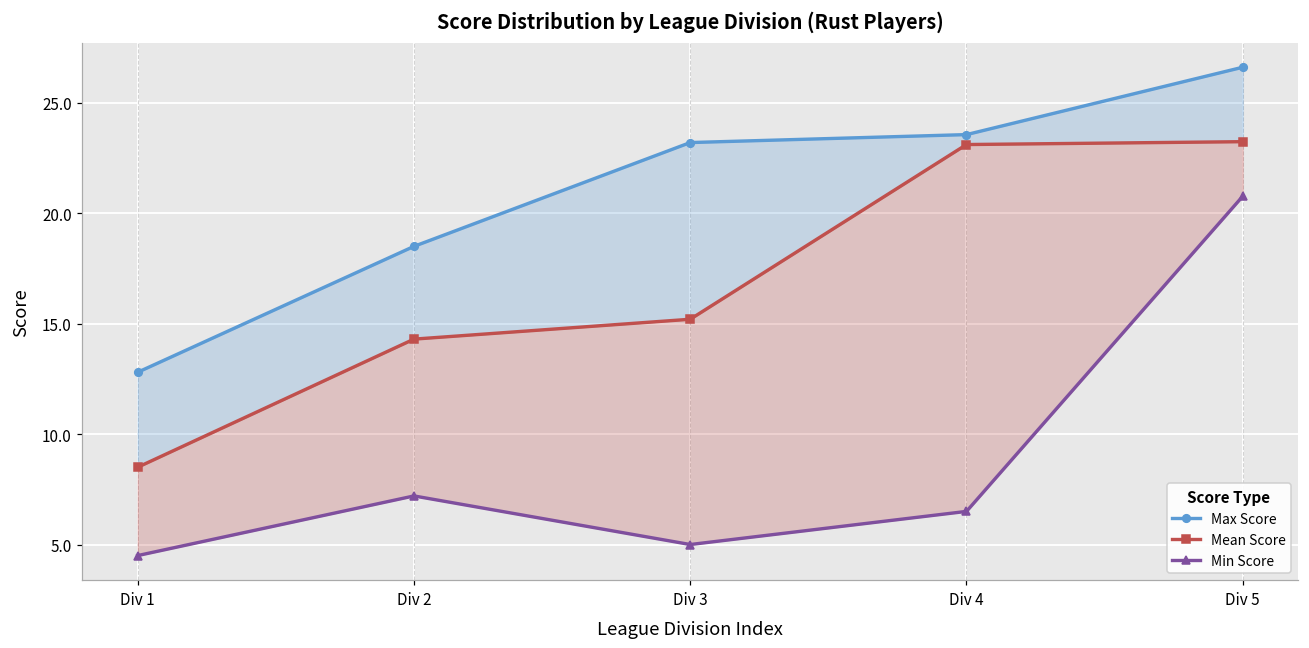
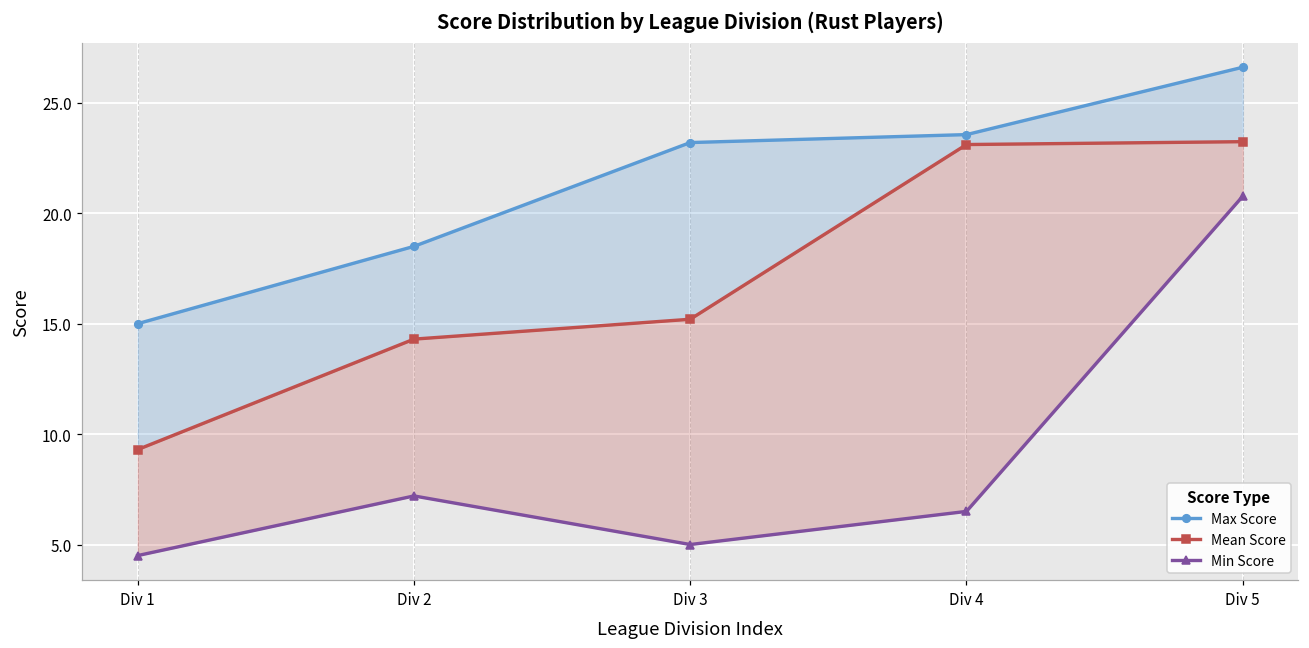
Max Score, Div 1: 12.8 -> 15.0
Mean Score, Div 1: 8.5 -> 9.3
